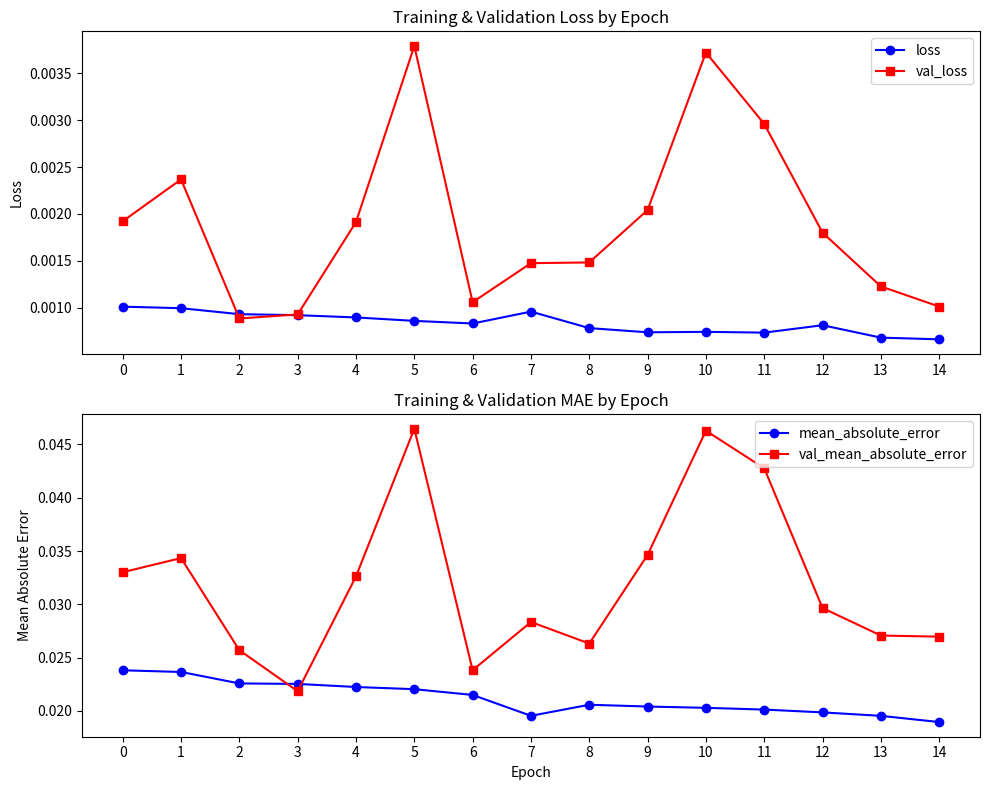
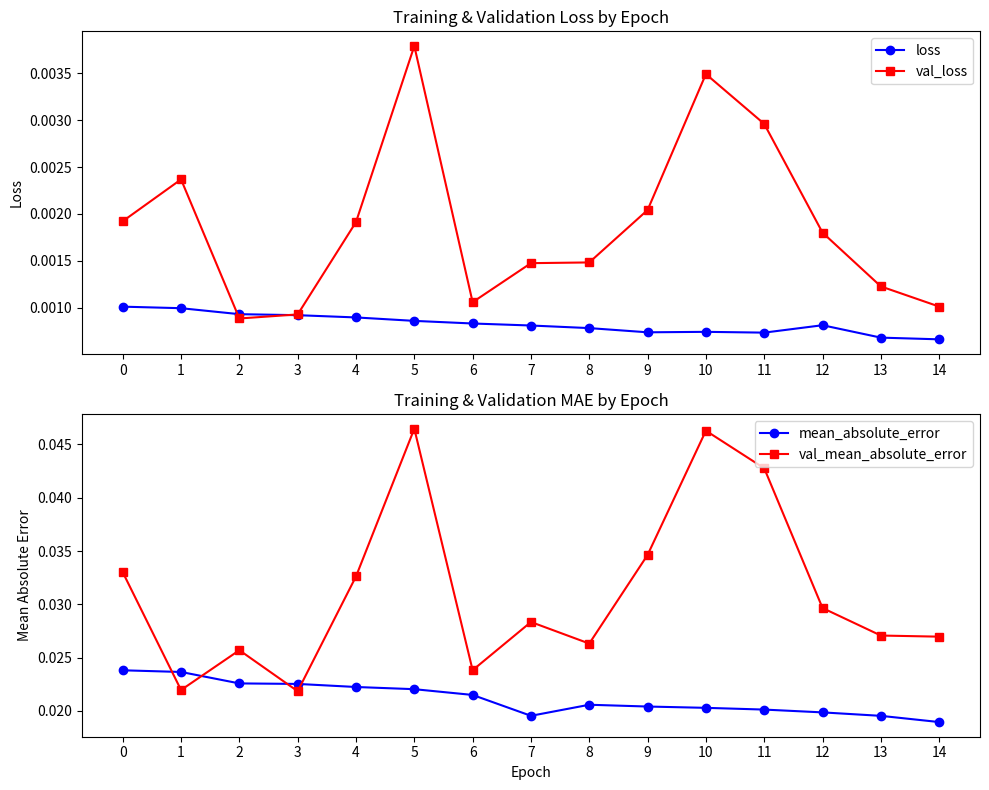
Training & Validation Loss by Epoch, loss, 7: 0.0010 -> 0.0008
Training & Validation Loss by Epoch, val_loss, 10: 0.0037 -> 0.0035
Training & Validation MAE by Epoch, val_mean_absolute_error, 1: 0.0343 -> 0.0220
